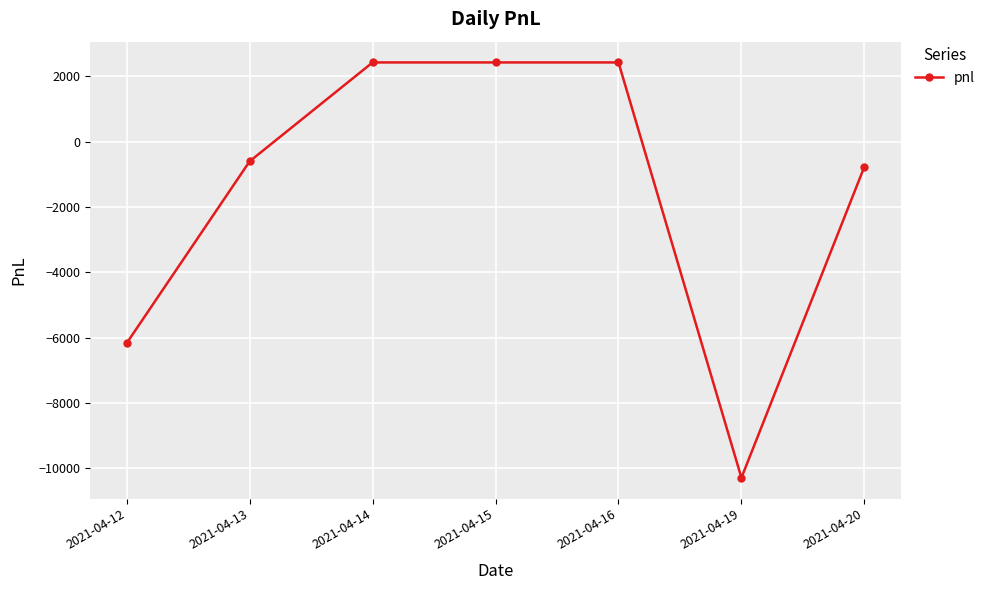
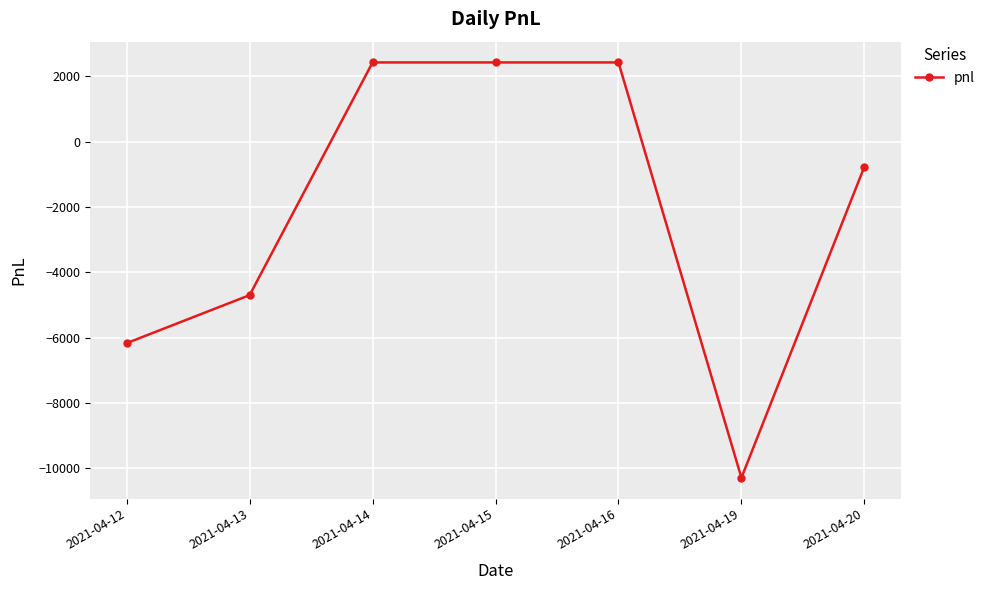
2021-04-13: -600 -> -4700
